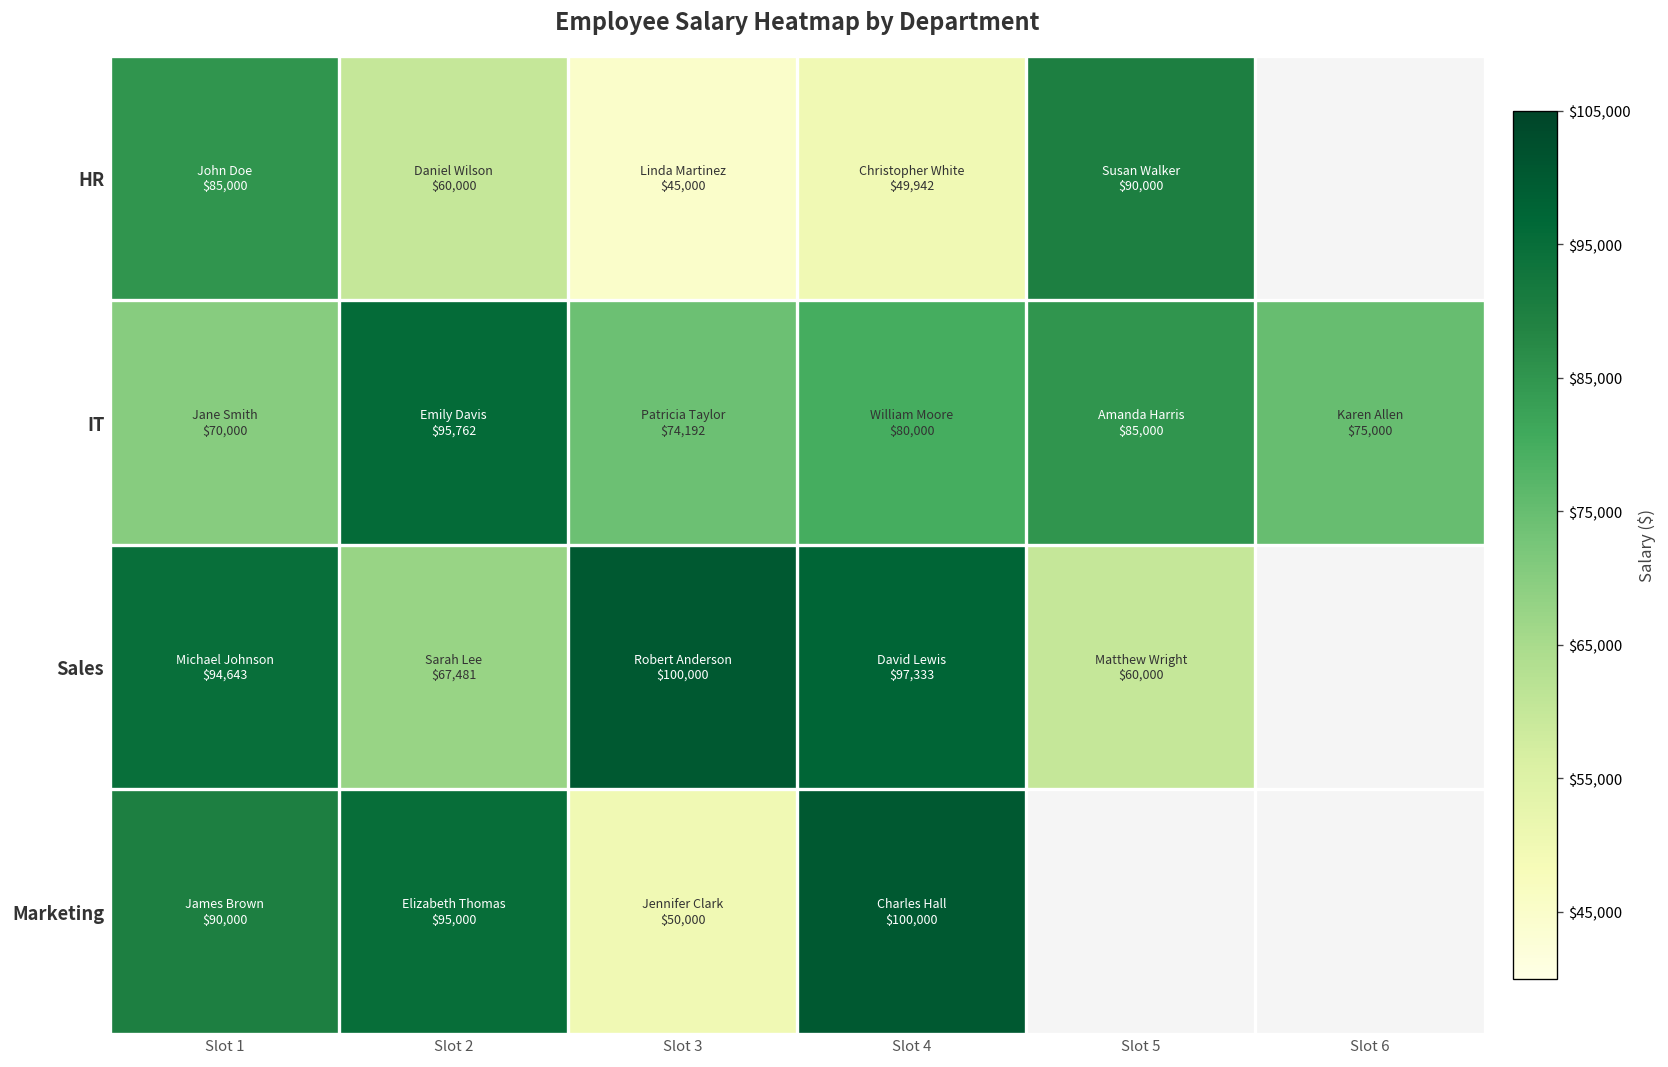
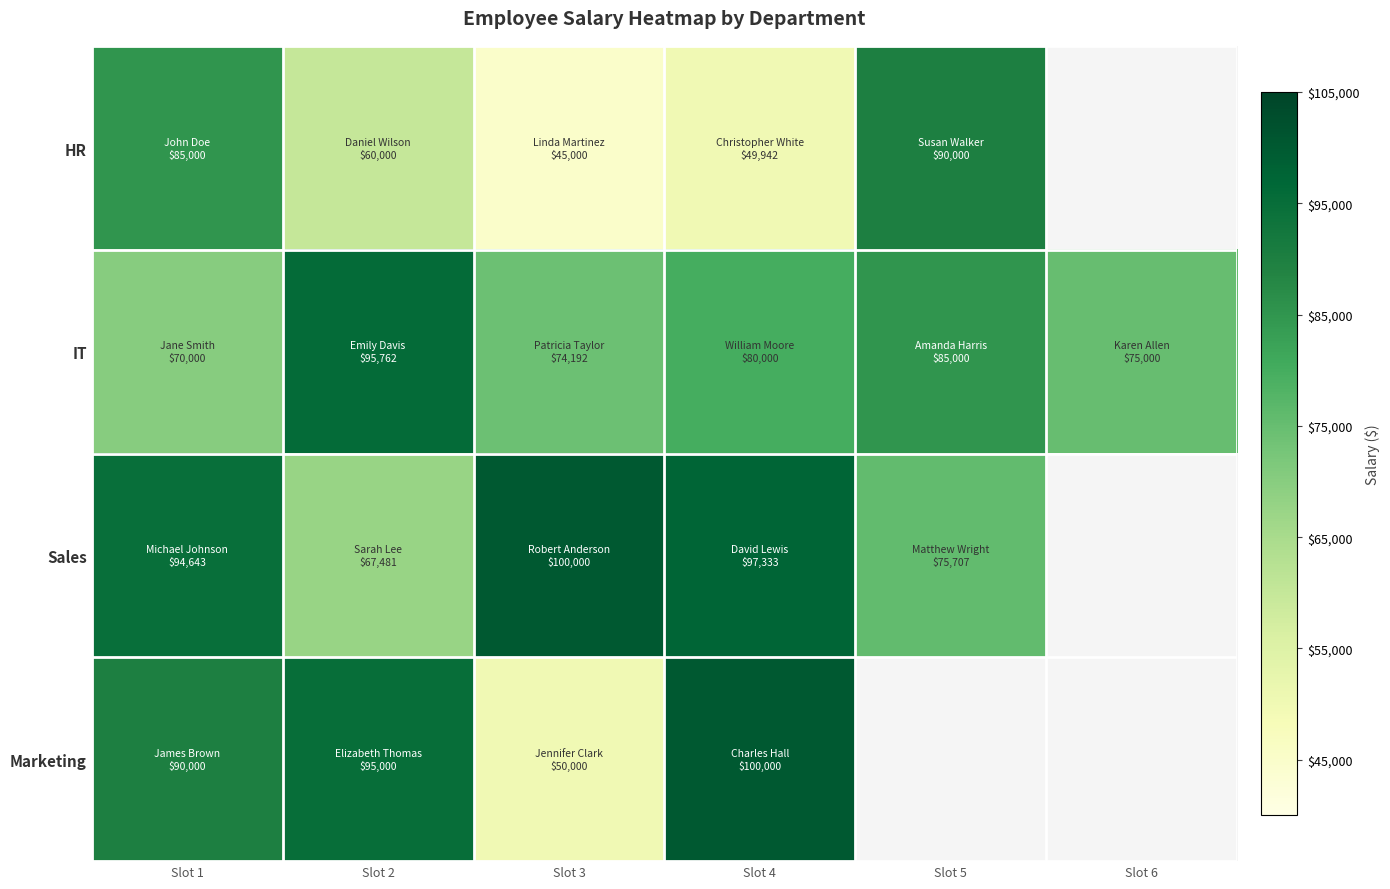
Sales, Slot 5: $60,000 -> $75,707
